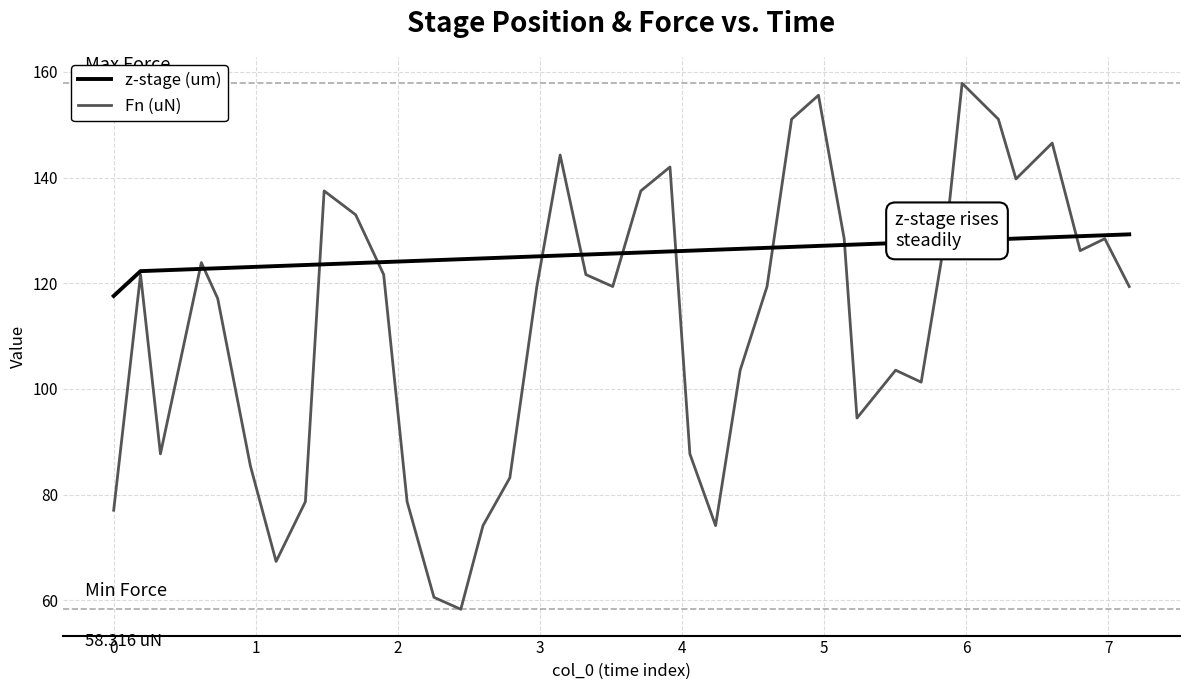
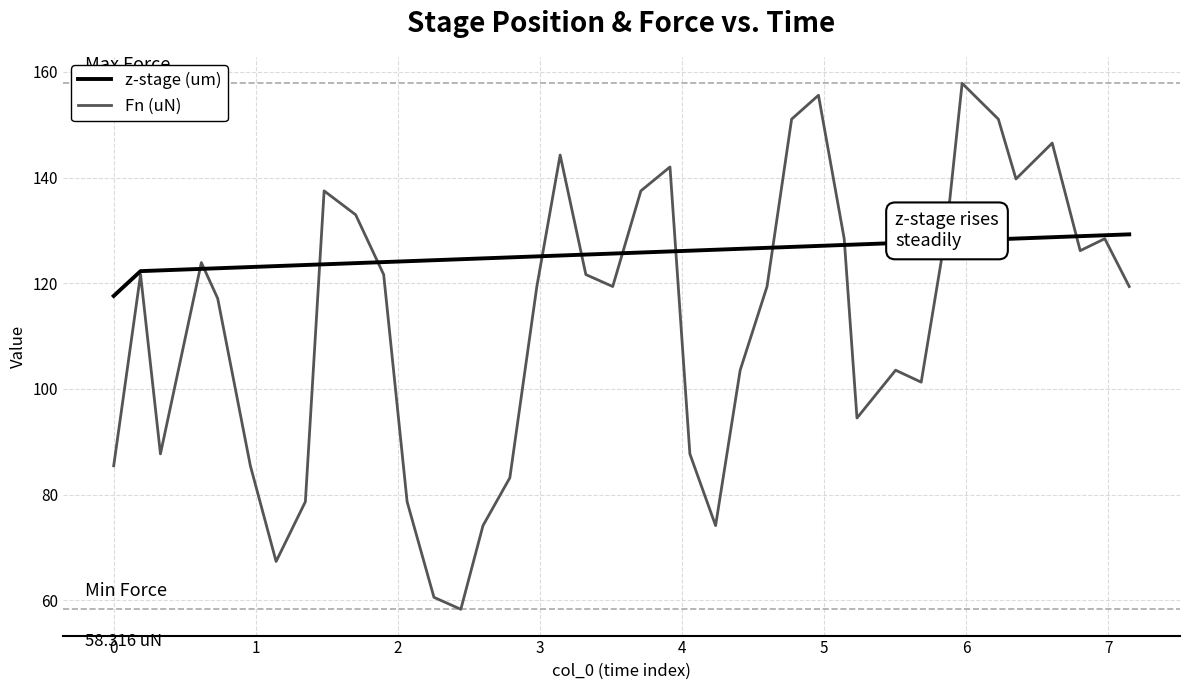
Fn (uN), 0: 77 -> 85
